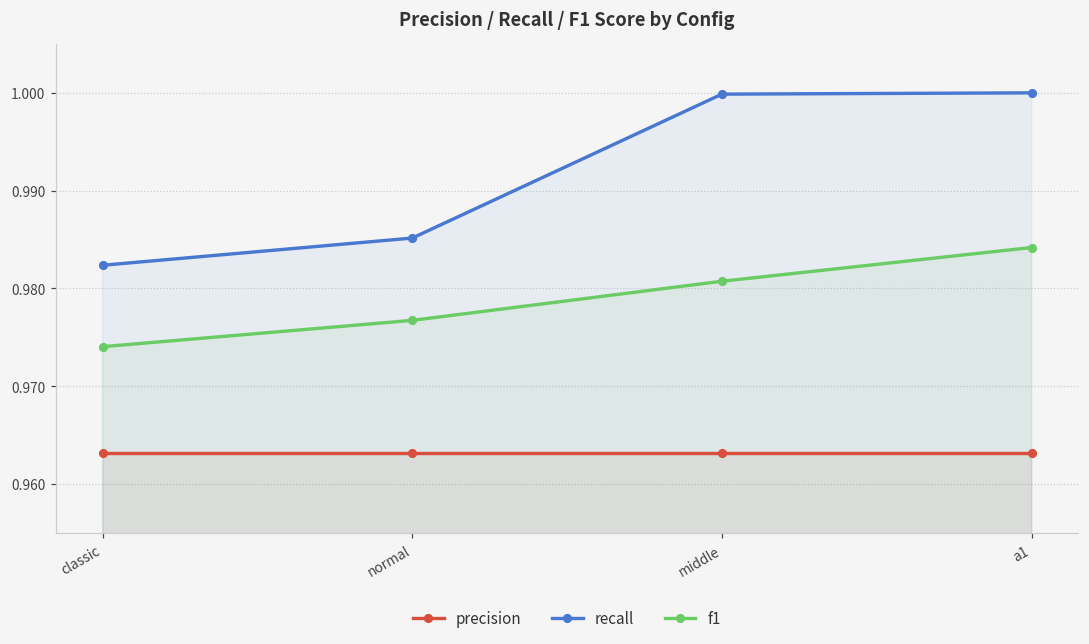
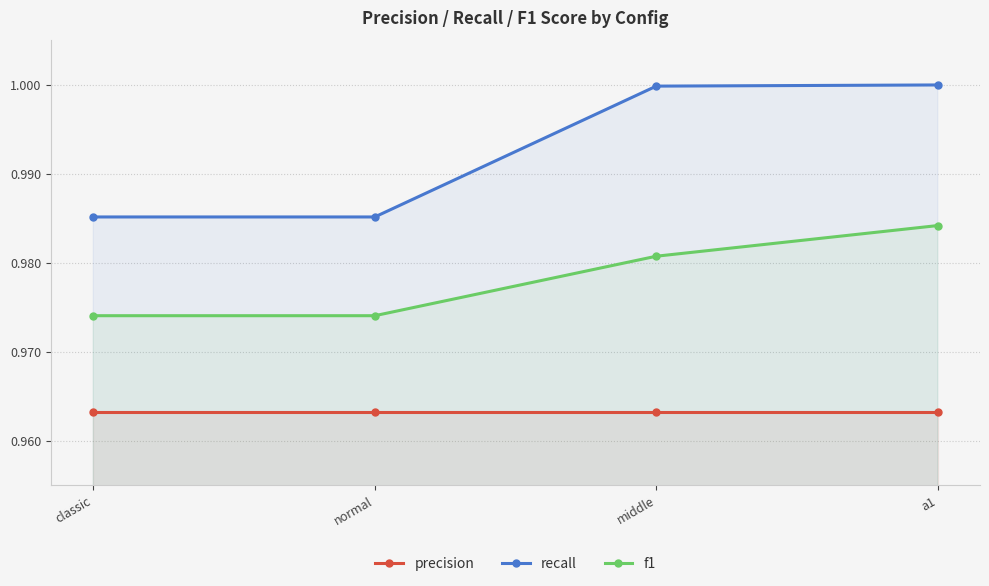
recall, classic: 0.982 -> 0.985
f1, normal: 0.977 -> 0.974
